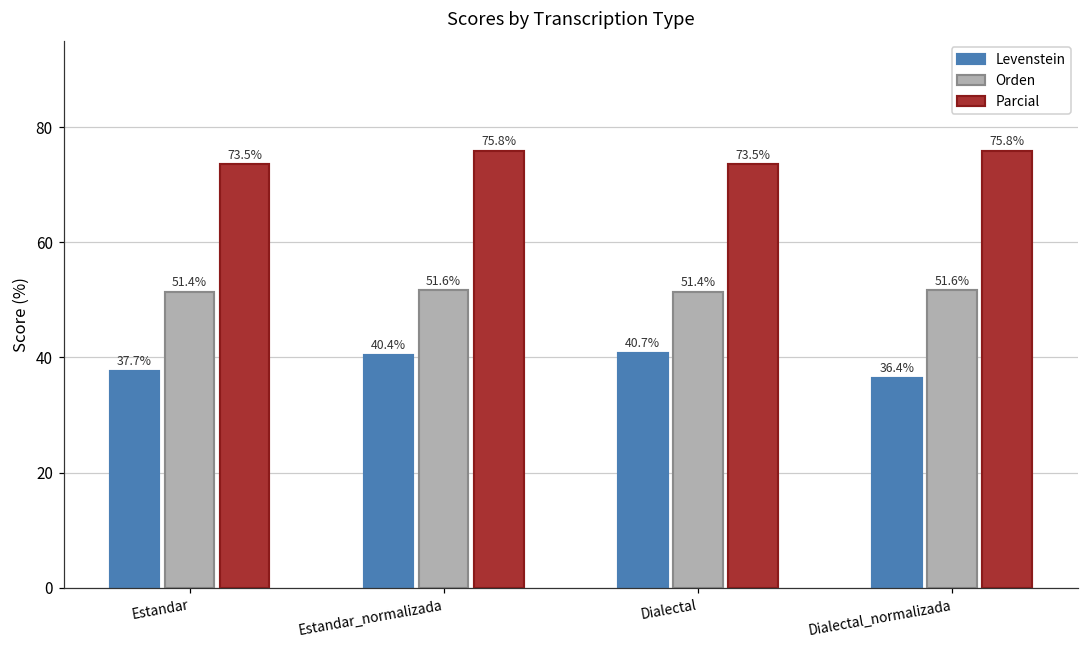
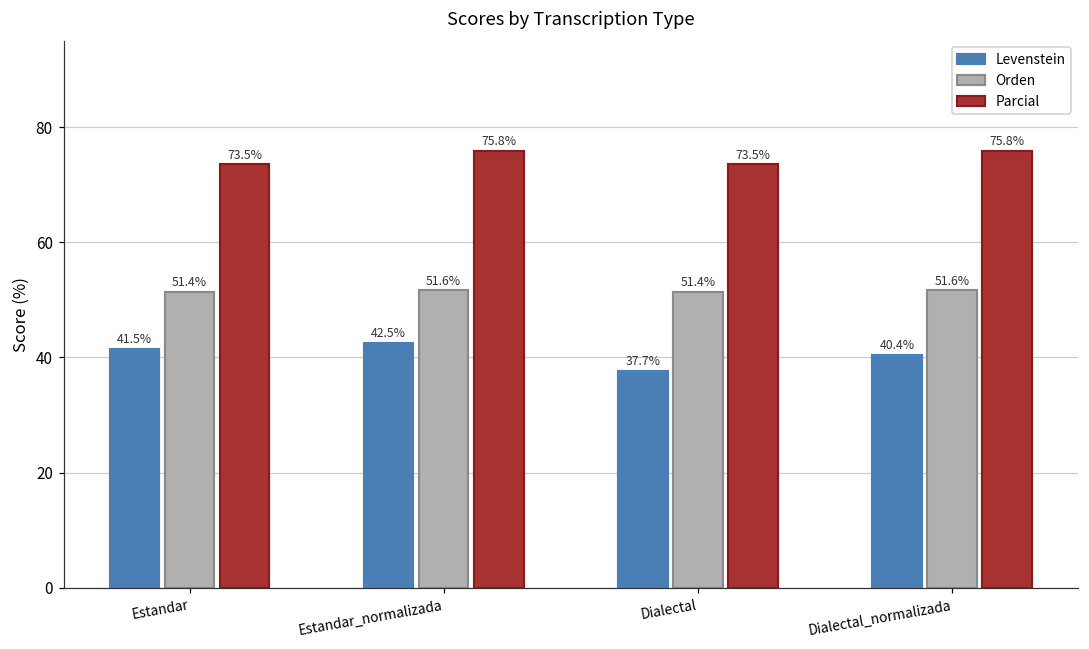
Levenstein, Estandar: 37.7% -> 41.5%
Levenstein, Estandar_normalizada: 40.4% -> 42.5%
Levenstein, Dialectal: 40.7% -> 37.7%
Levenstein, Dialectal_normalizada: 36.4% -> 40.4%
